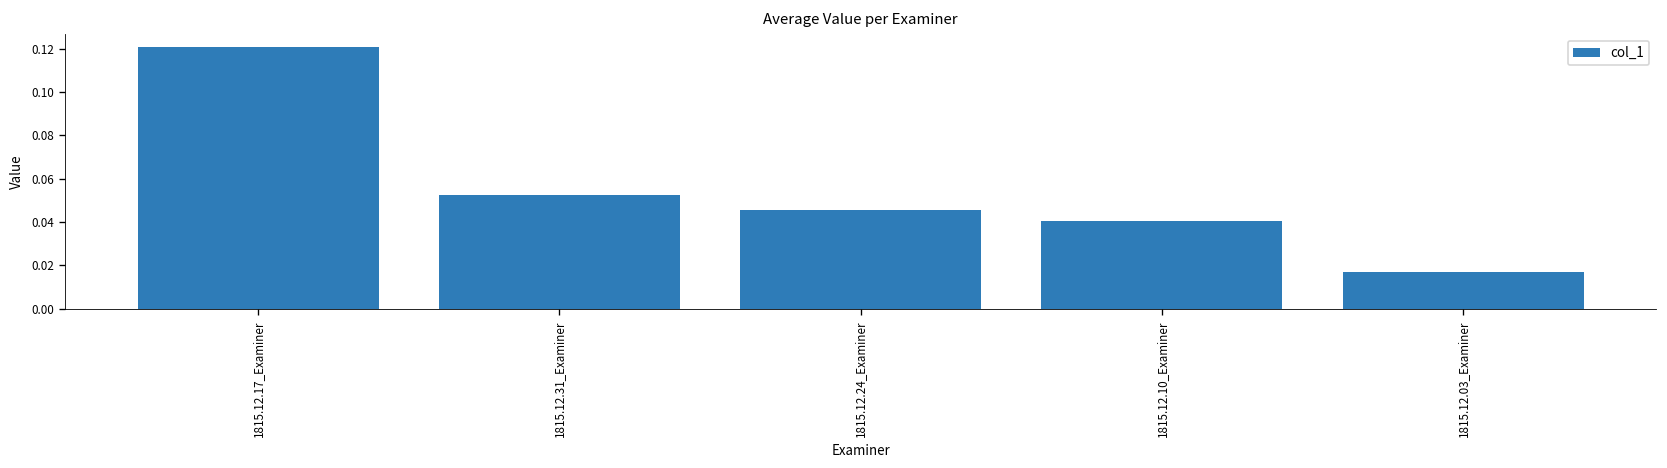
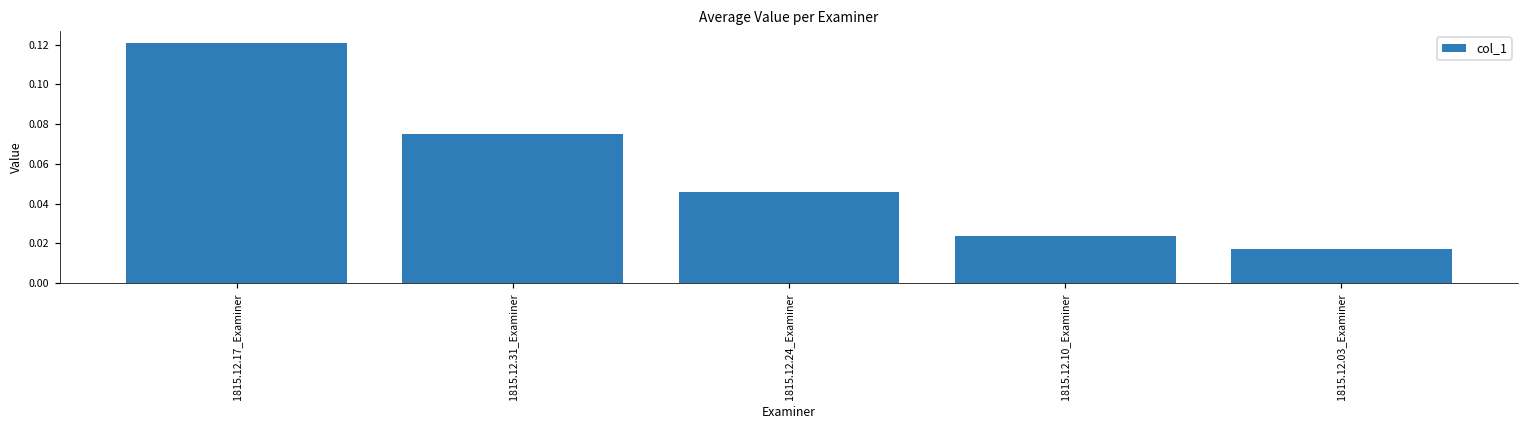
1815.12.31_Examiner: 0.053 -> 0.075
1815.12.10_Examiner: 0.040 -> 0.024
